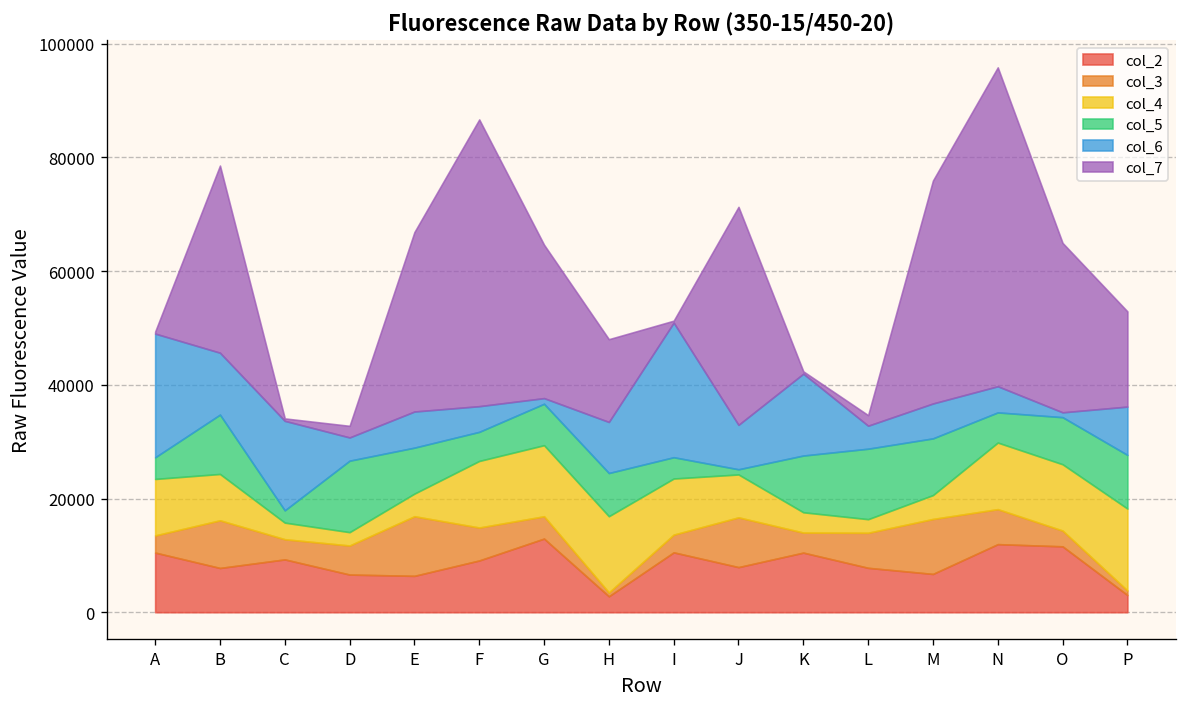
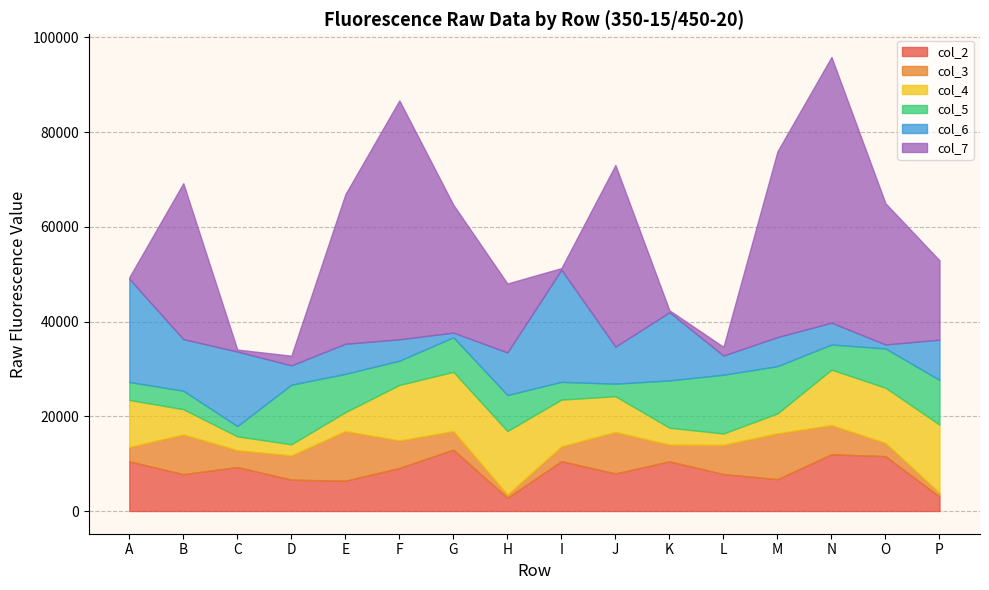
col_4, B: 8000 -> 5000
col_5, B: 10000 -> 4000
col_5, J: 1000 -> 3000
